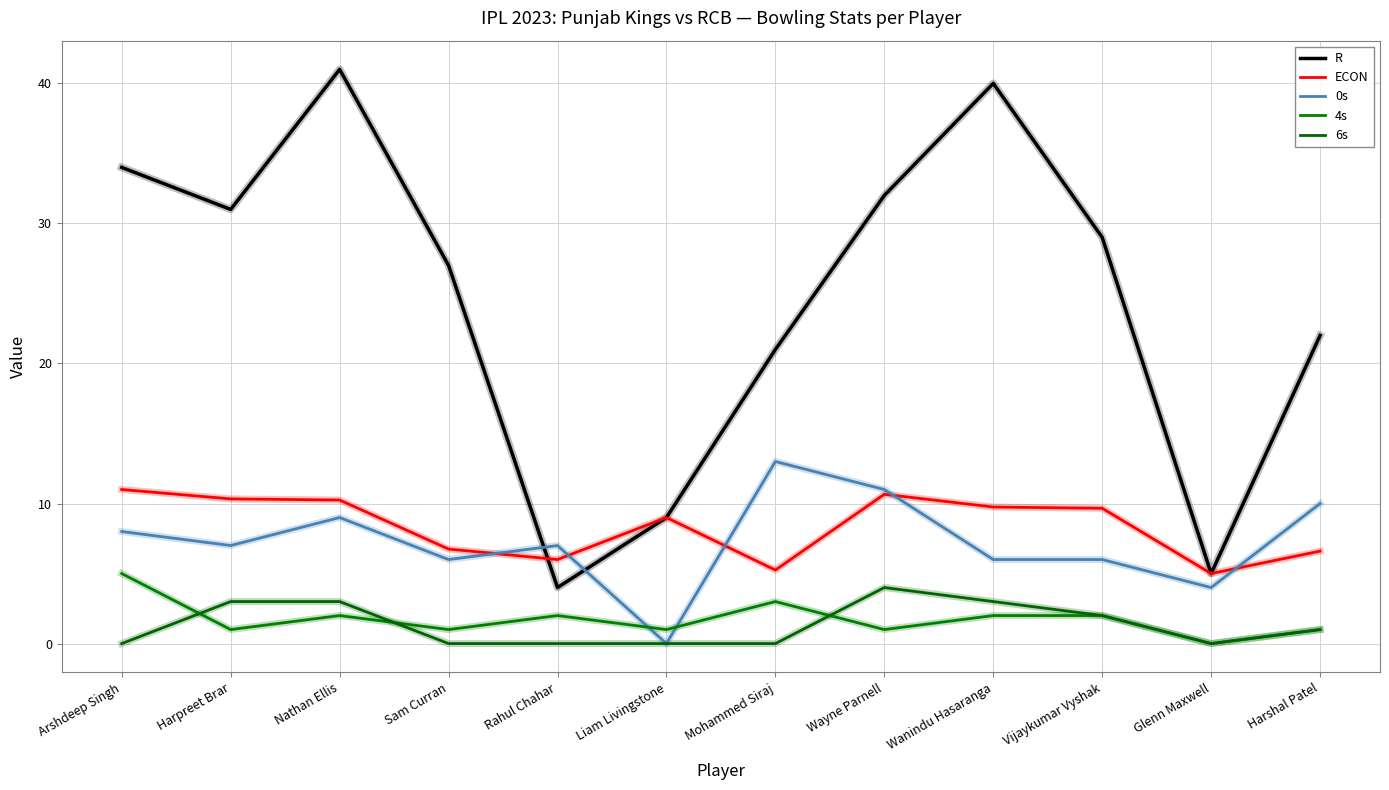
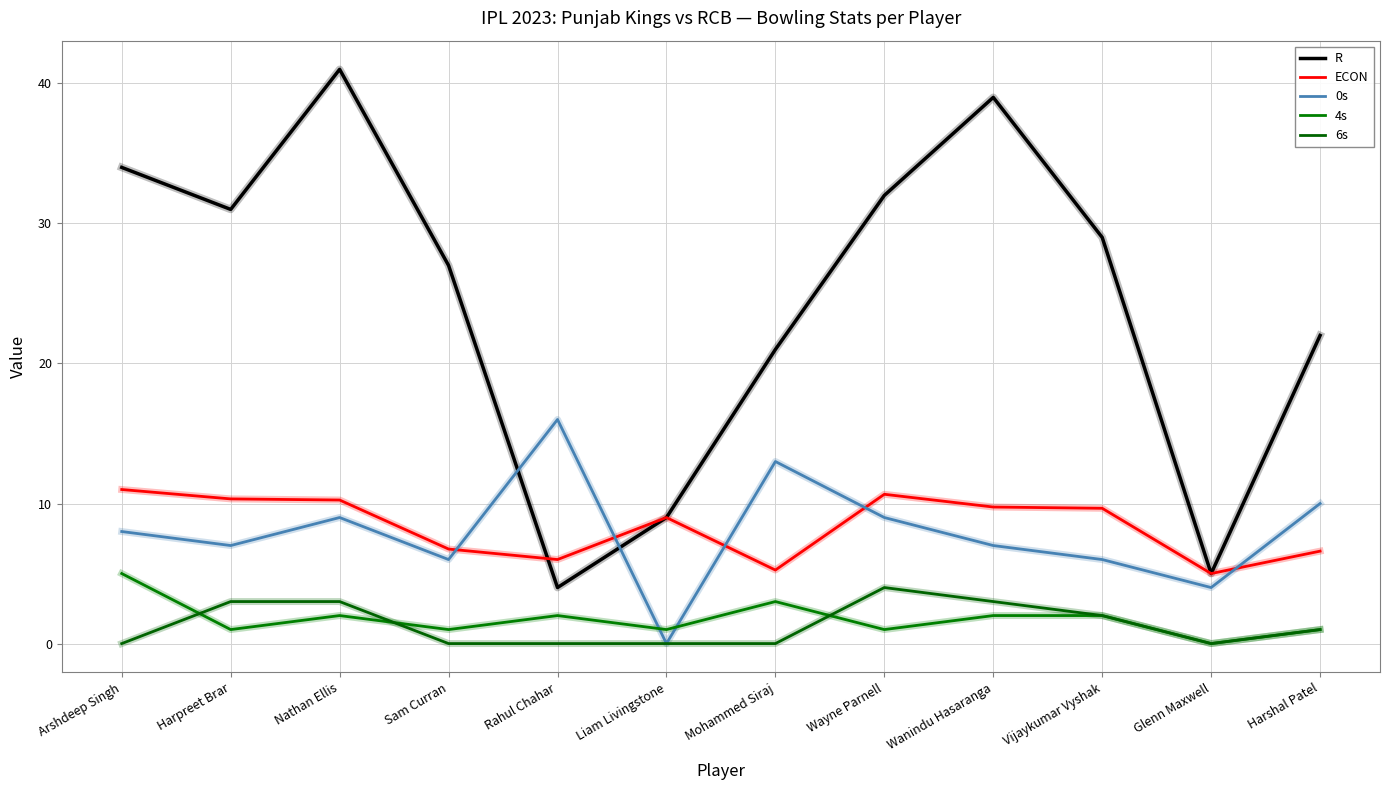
0s, Rahul Chahar: 7 -> 16
0s, Wayne Parnell: 11 -> 9
R, Wanindu Hasaranga: 40 -> 39
0s, Wanindu Hasaranga: 6 -> 7
